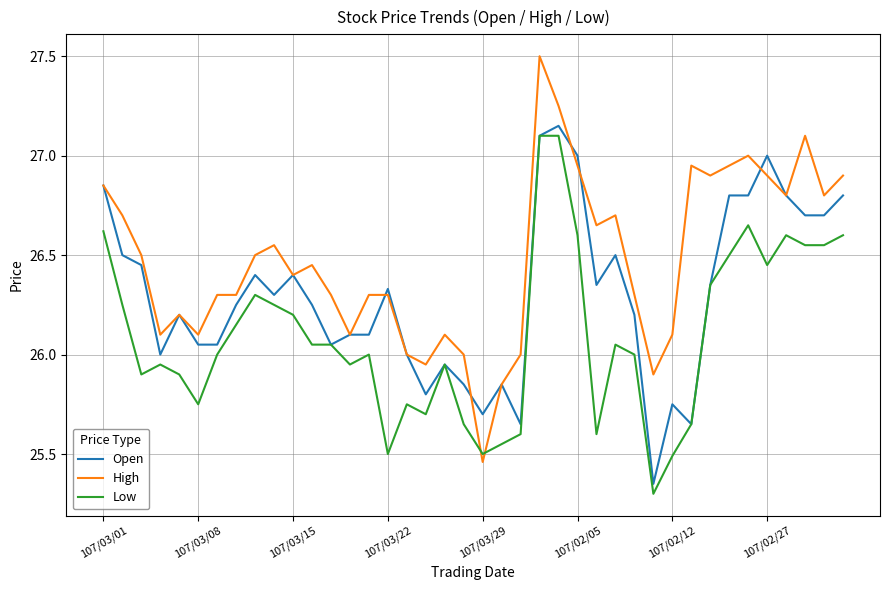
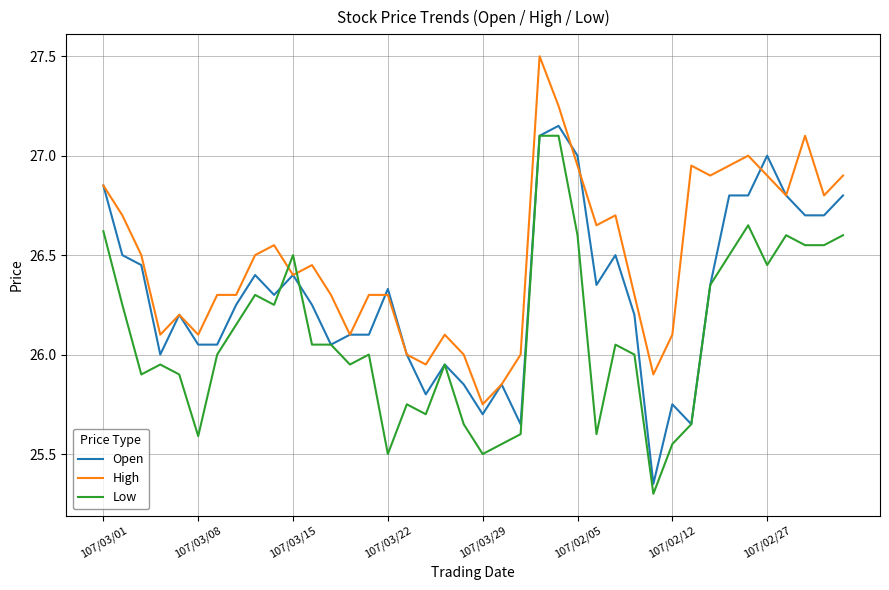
Low, 107/03/08: 25.75 -> 25.59
Low, 107/03/15: 26.2 -> 26.5
High, 107/03/29: 25.46 -> 25.75
Low, 107/02/12: 25.49 -> 25.55
